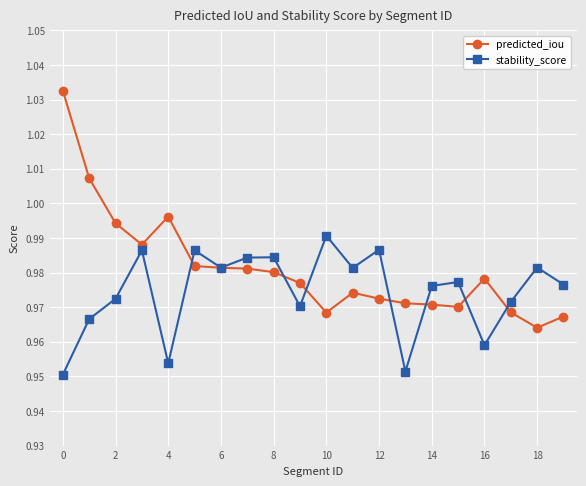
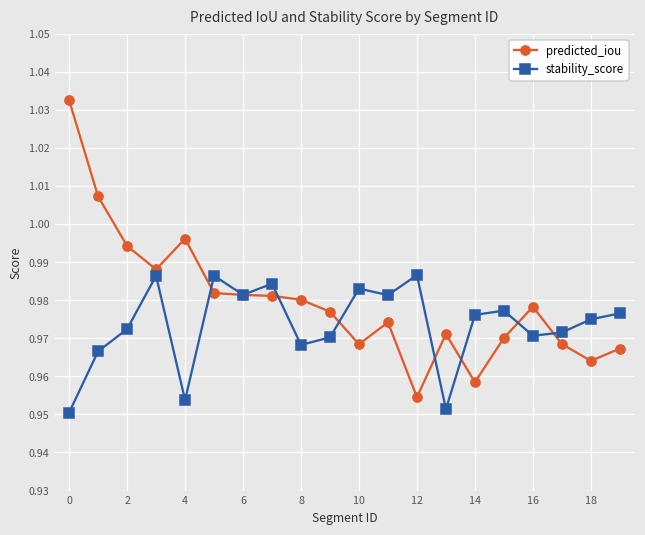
stability_score, 8: 0.984 -> 0.968
stability_score, 10: 0.991 -> 0.983
predicted_iou, 12: 0.972 -> 0.955
predicted_iou, 14: 0.971 -> 0.958
stability_score, 16: 0.959 -> 0.971
stability_score, 18: 0.981 -> 0.975
